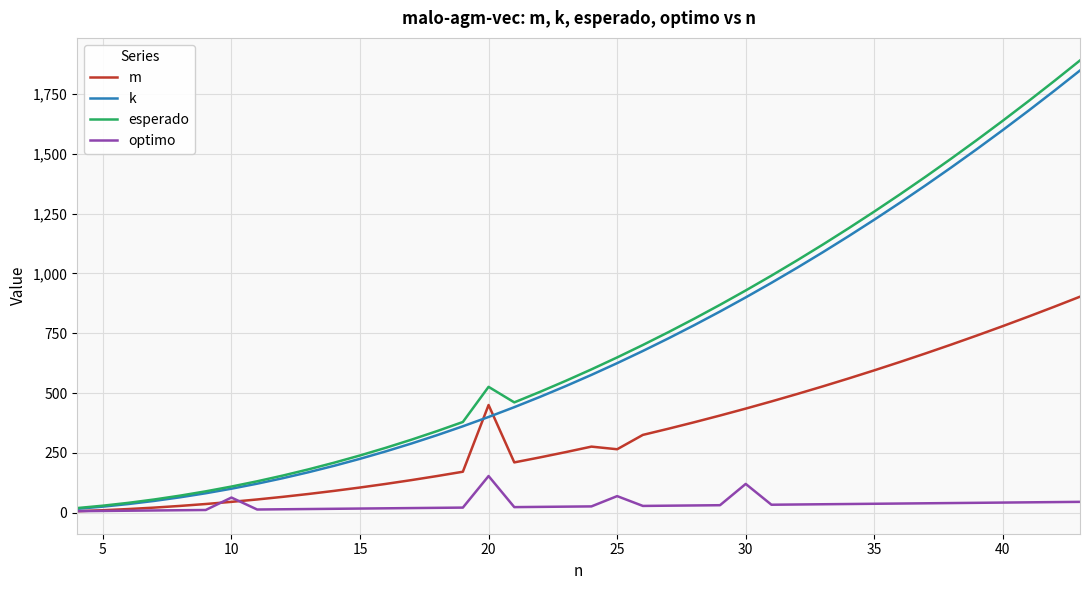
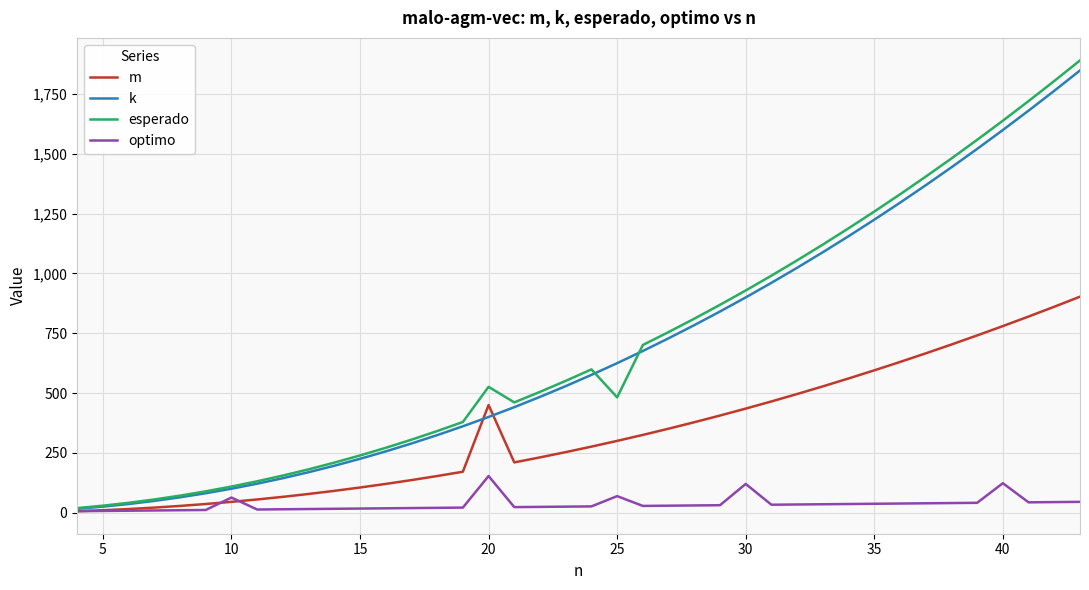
m, 25: 270 -> 300
esperado, 25: 650 -> 480
optimo, 40: 40 -> 120
